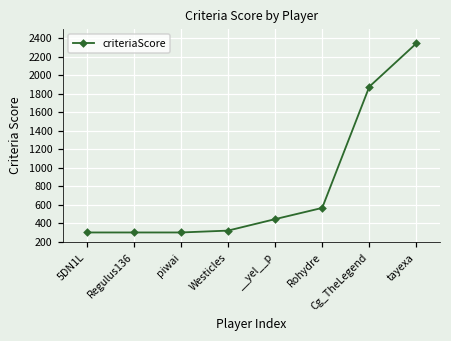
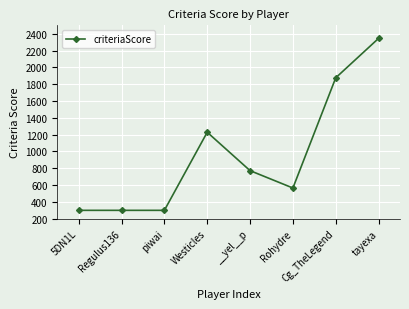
Westicles: 300 -> 1200
__yel__p: 400 -> 800
